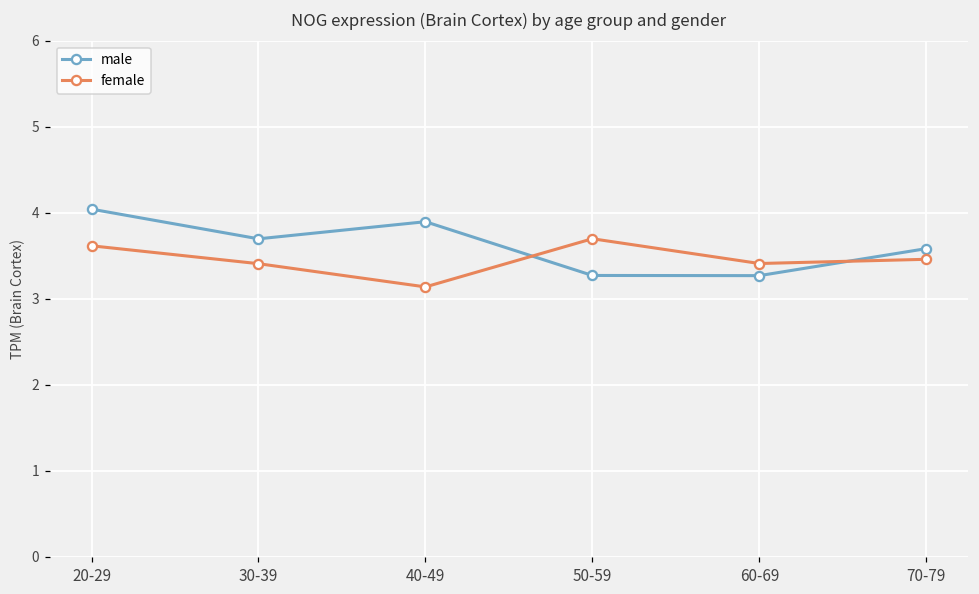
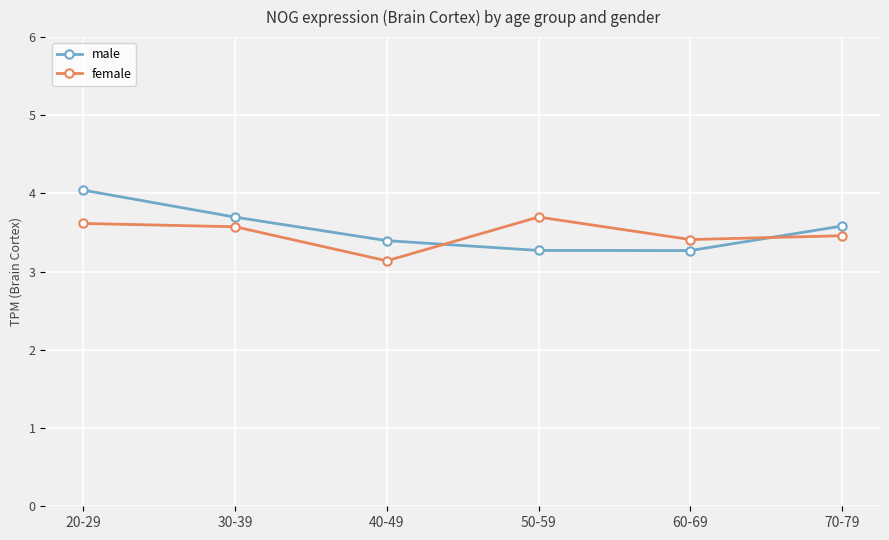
female, 30-39: 3.4 -> 3.6
male, 40-49: 3.9 -> 3.4
